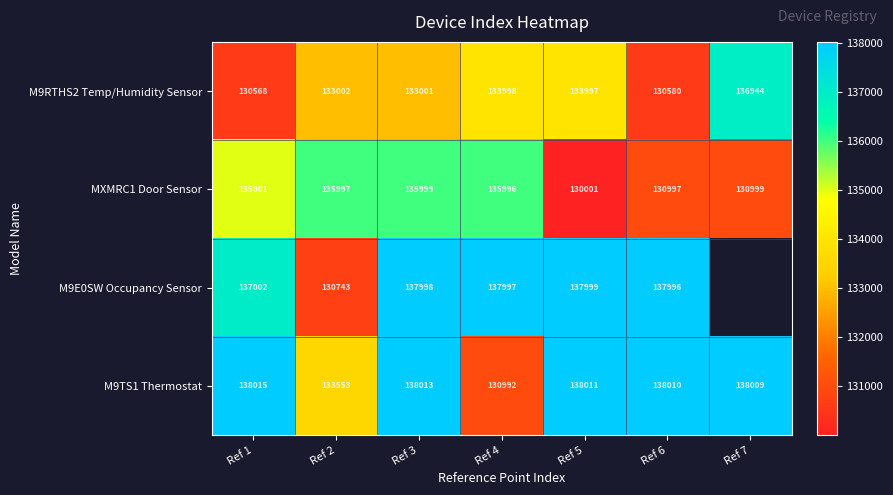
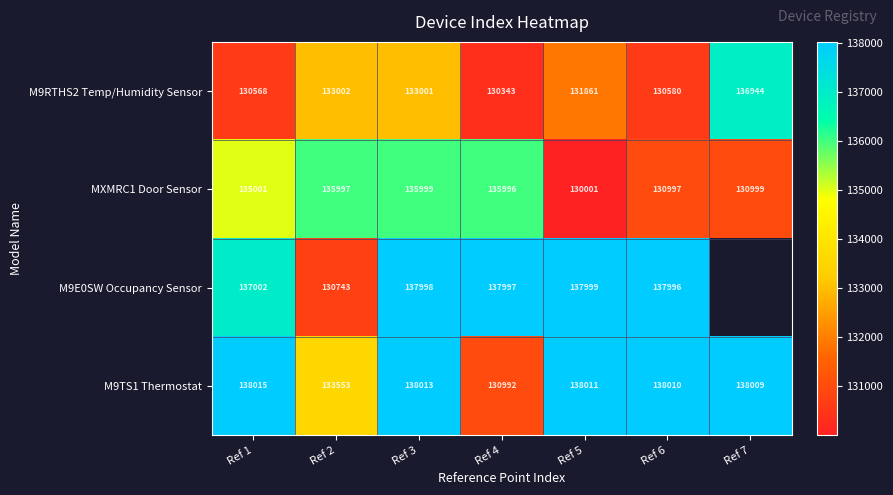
M9RTHS2 Temp/Humidity Sensor, Ref 4: 133998 -> 130343
M9RTHS2 Temp/Humidity Sensor, Ref 5: 133997 -> 131861
